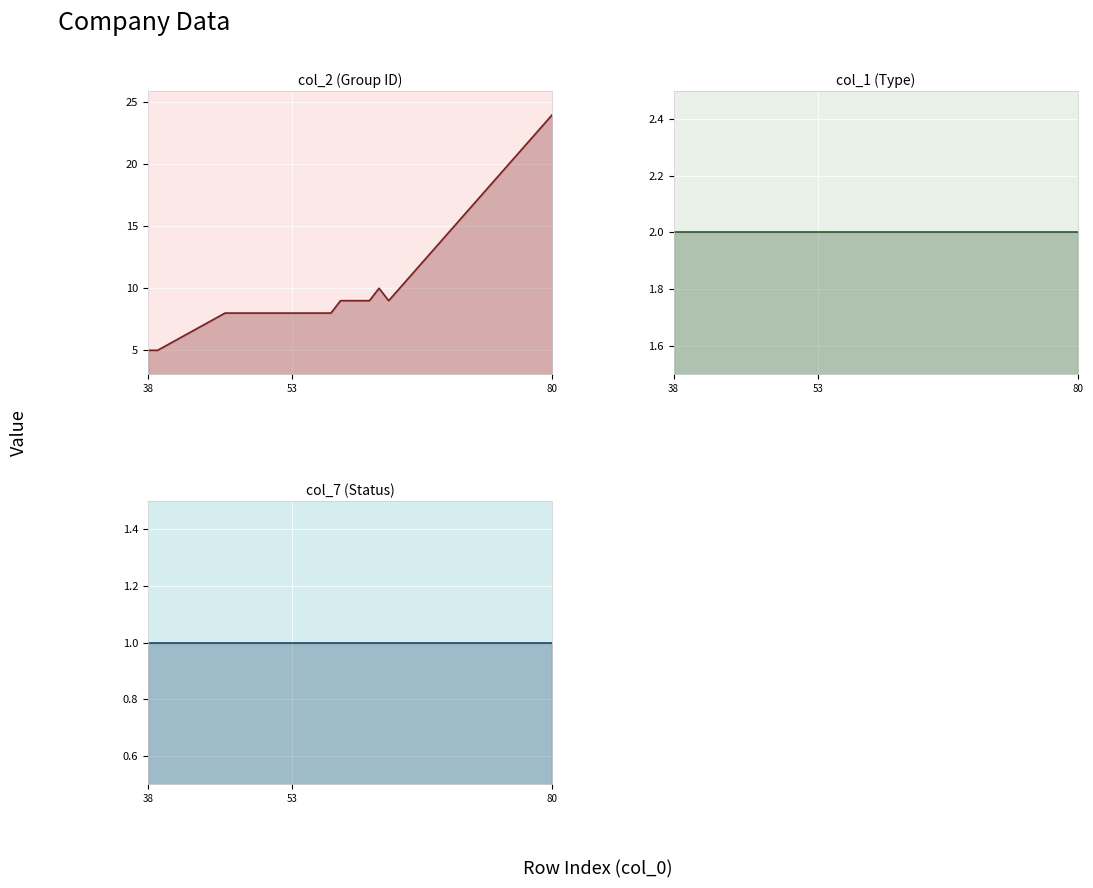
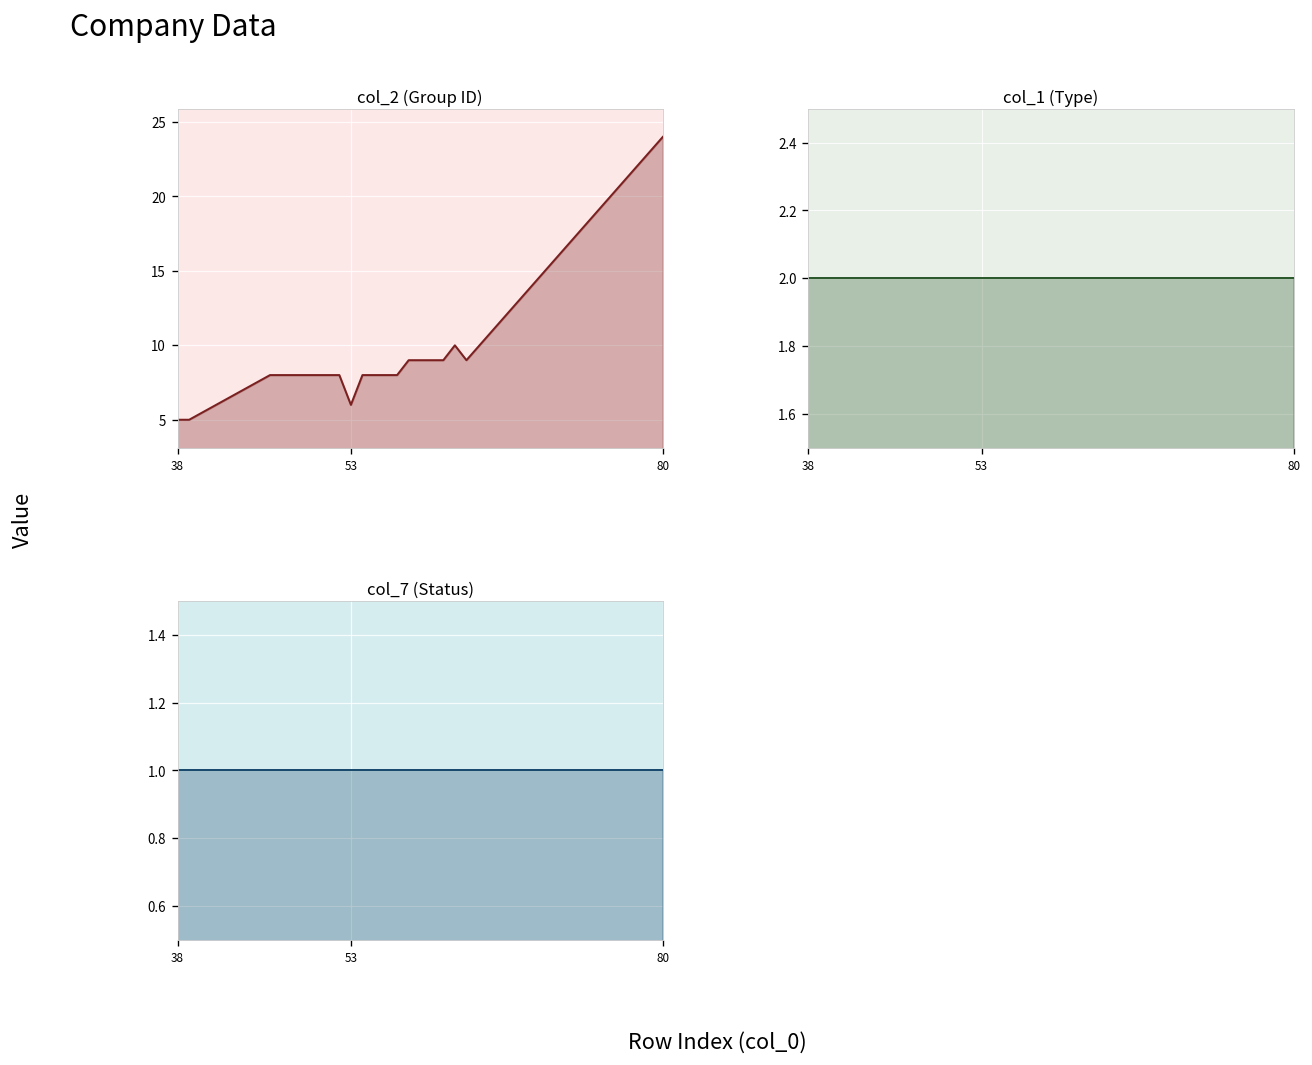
col_2 (Group ID), 53: 8 -> 6
